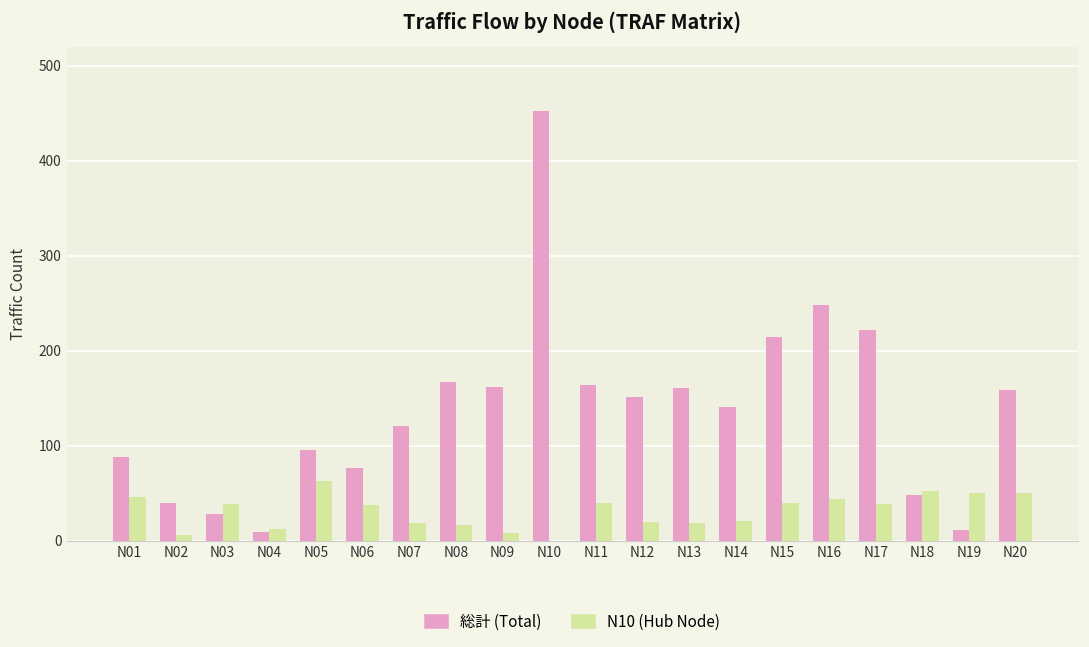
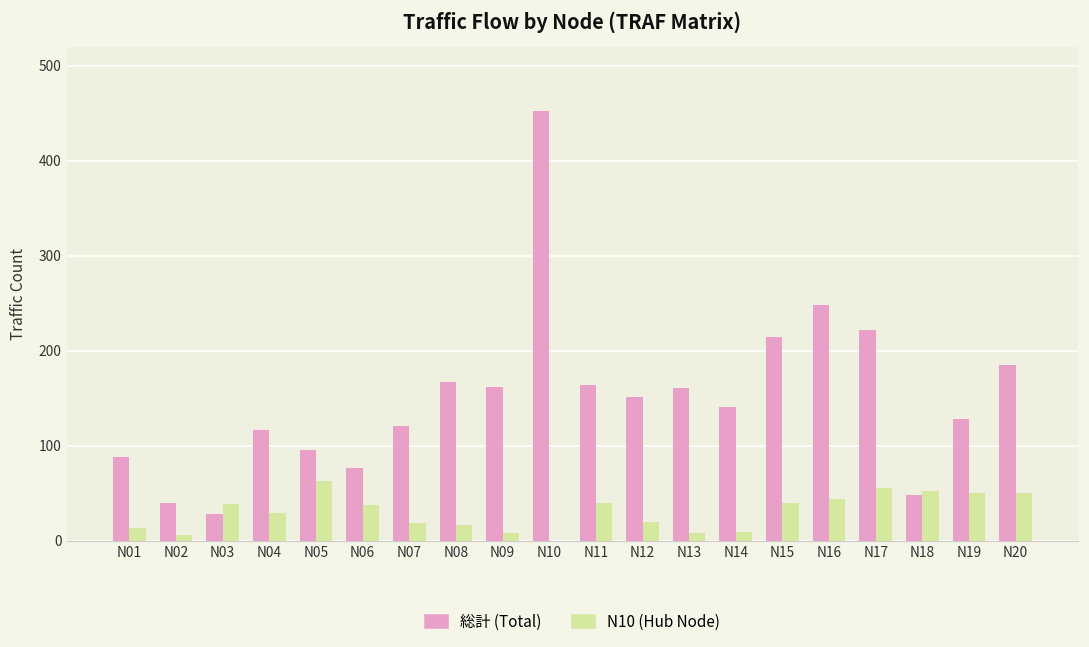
N10 (Hub Node), N01: 50 -> 10
総計 (Total), N04: 10 -> 120
N10 (Hub Node), N04: 10 -> 30
N10 (Hub Node), N13: 20 -> 10
N10 (Hub Node), N14: 20 -> 10
N10 (Hub Node), N17: 40 -> 60
総計 (Total), N19: 10 -> 130
総計 (Total), N20: 160 -> 190
